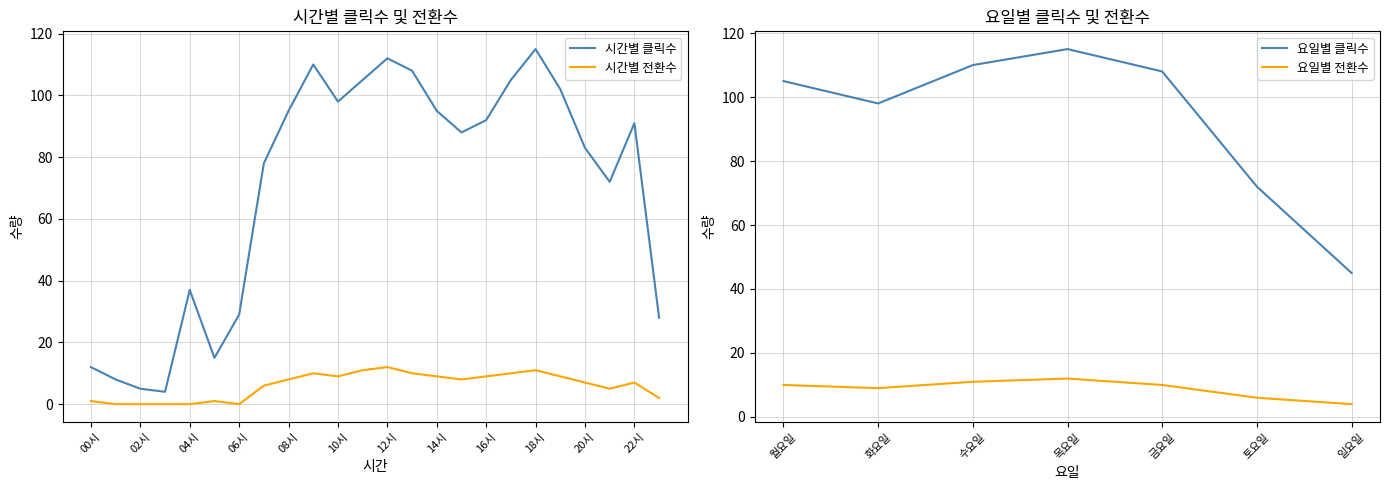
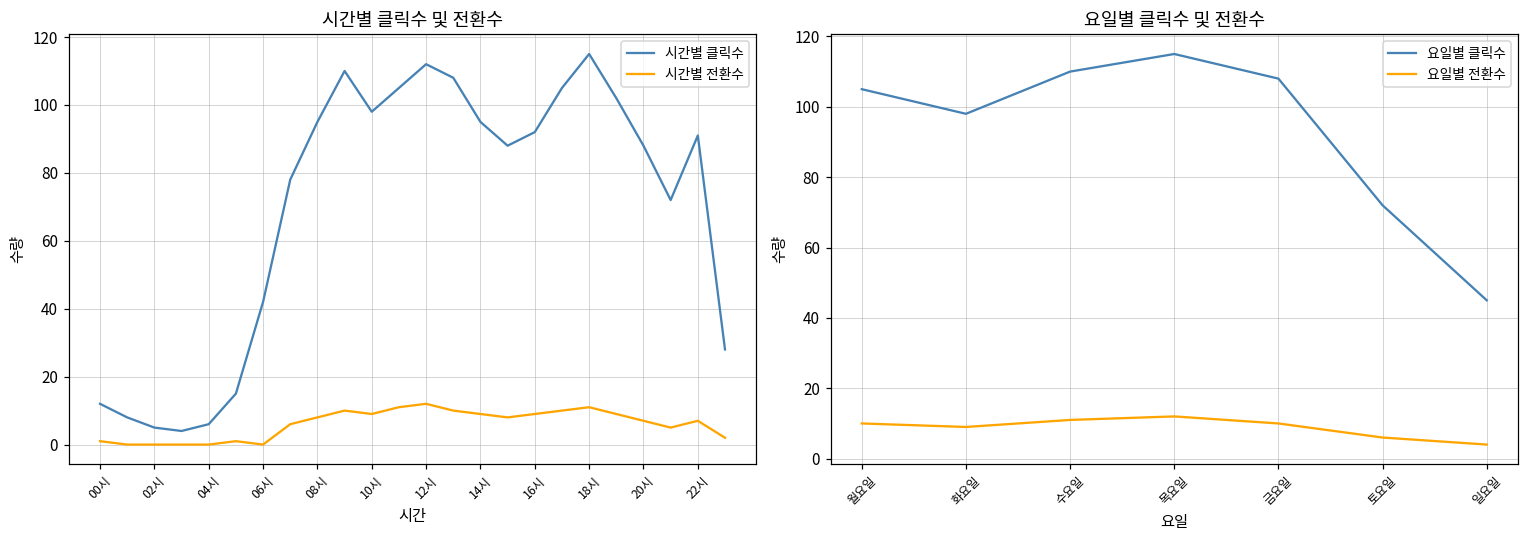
시간별 클릭수 및 전환수, 시간별 클릭수, 04시: 37 -> 6
시간별 클릭수 및 전환수, 시간별 클릭수, 06시: 29 -> 42
시간별 클릭수 및 전환수, 시간별 클릭수, 20시: 83 -> 88
